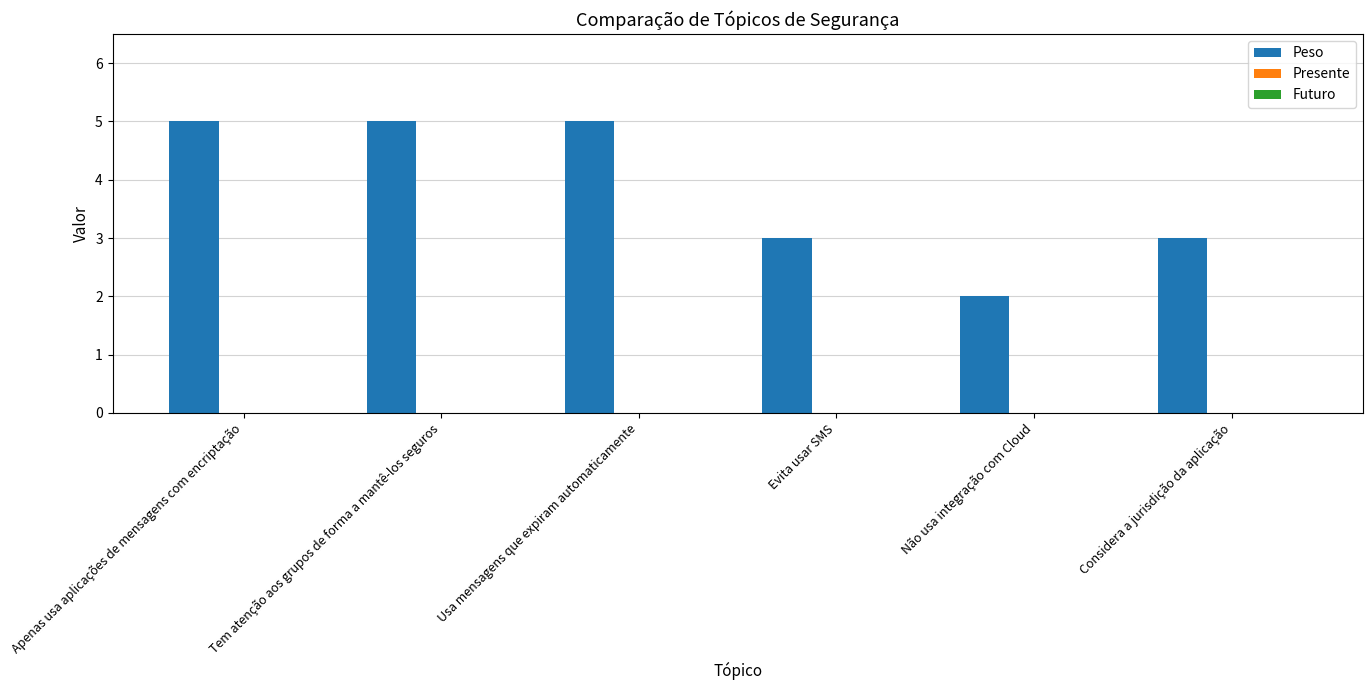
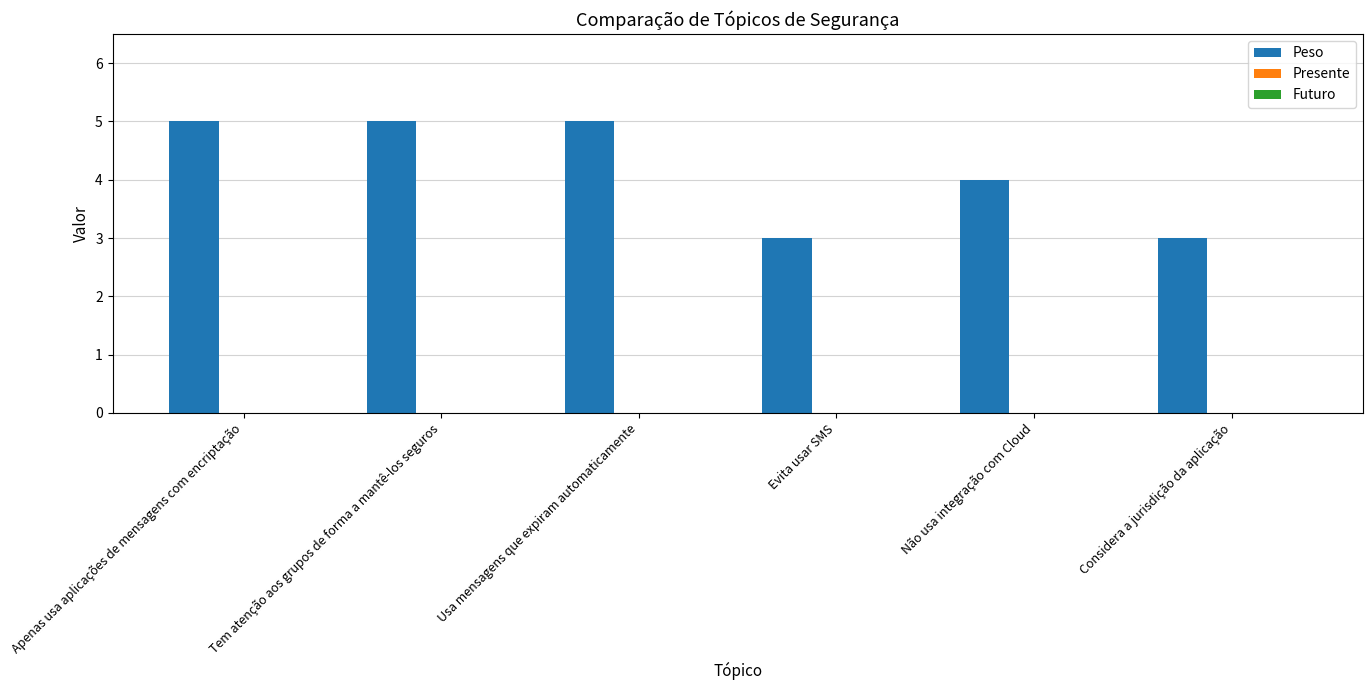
Peso, Não usa integração com Cloud: 2 -> 4
